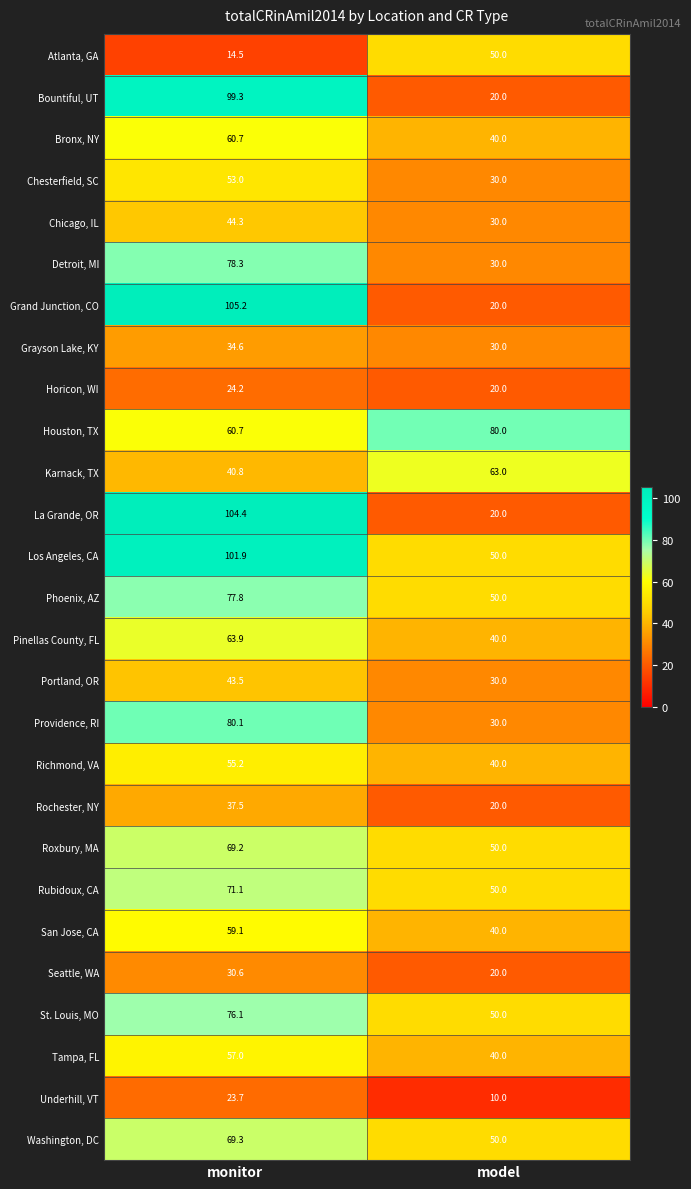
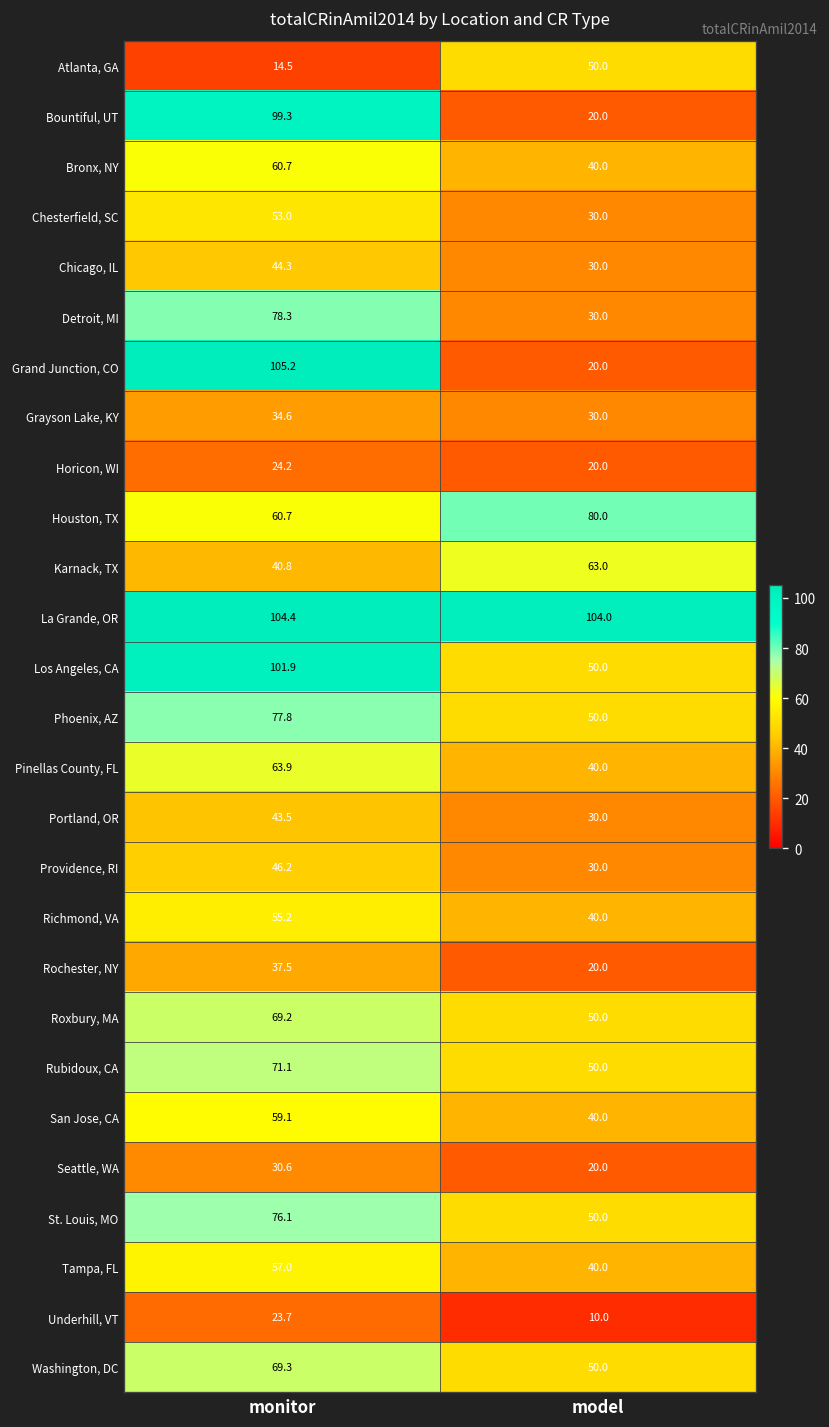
La Grande, OR, model: 20.0 -> 104.0
Providence, RI, monitor: 80.1 -> 46.2
